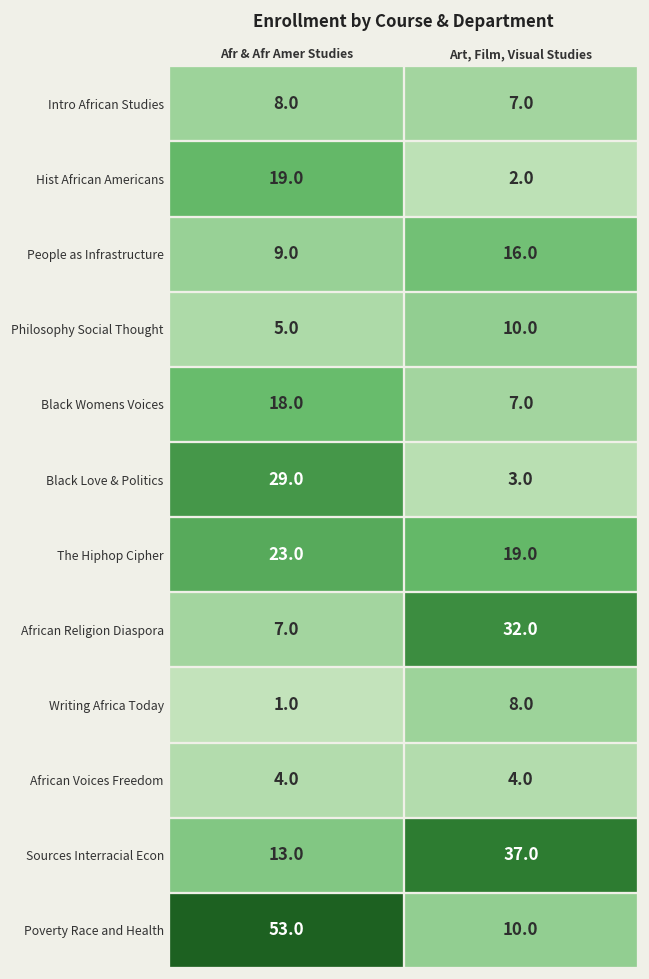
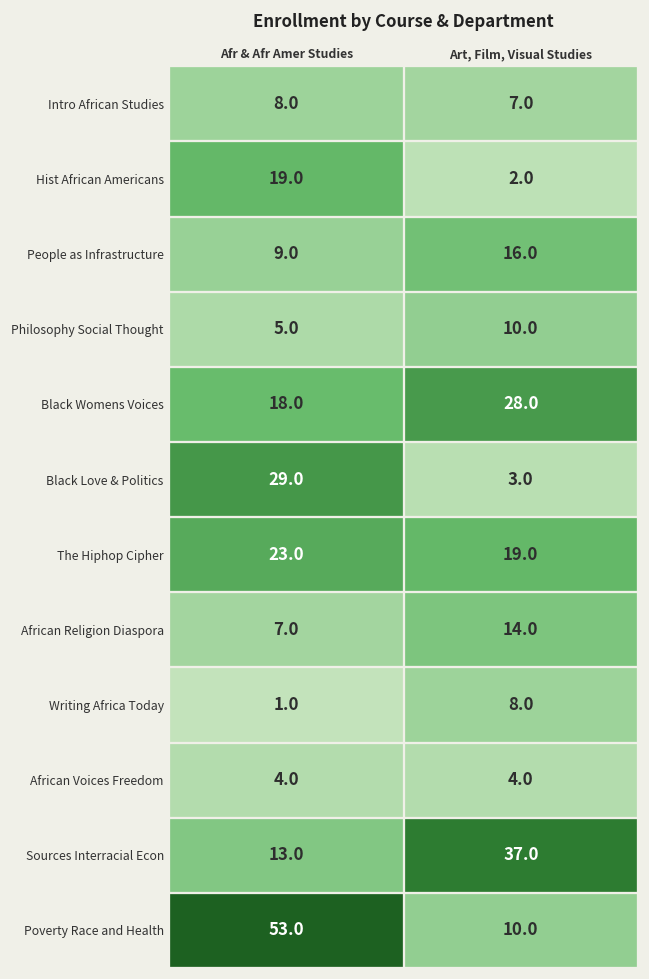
Black Womens Voices, Art, Film, Visual Studies: 7.0 -> 28.0
African Religion Diaspora, Art, Film, Visual Studies: 32.0 -> 14.0
